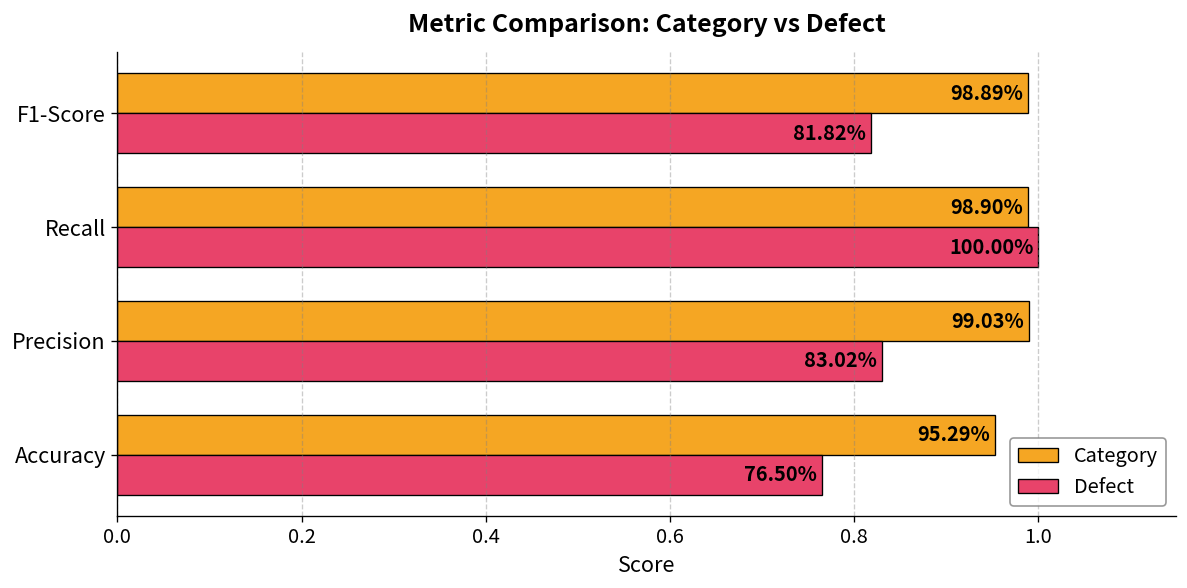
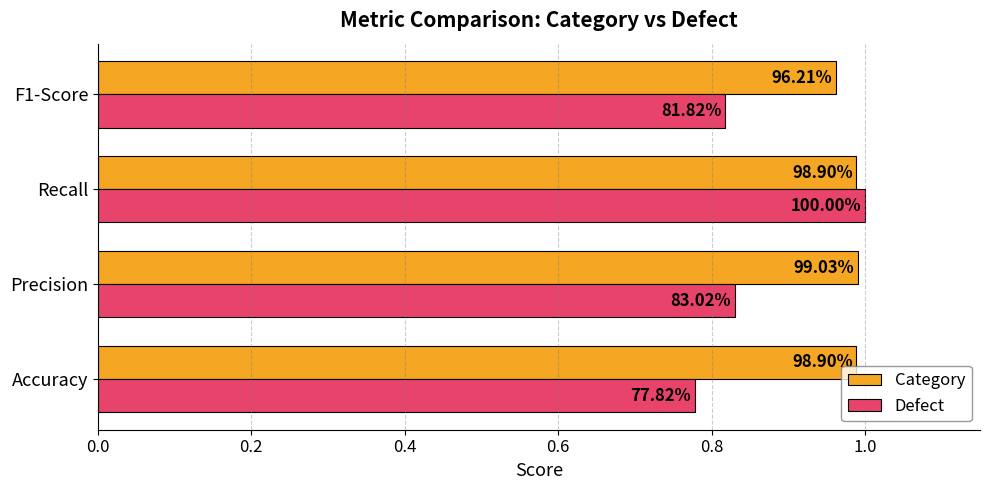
Category, F1-Score: 98.89% -> 96.21%
Category, Accuracy: 95.29% -> 98.90%
Defect, Accuracy: 76.50% -> 77.82%
